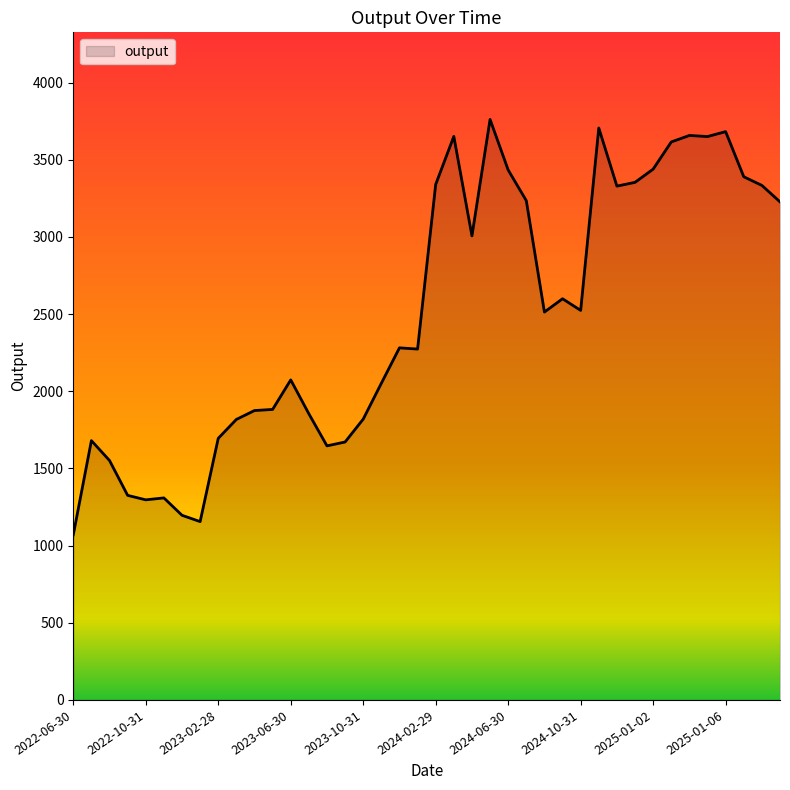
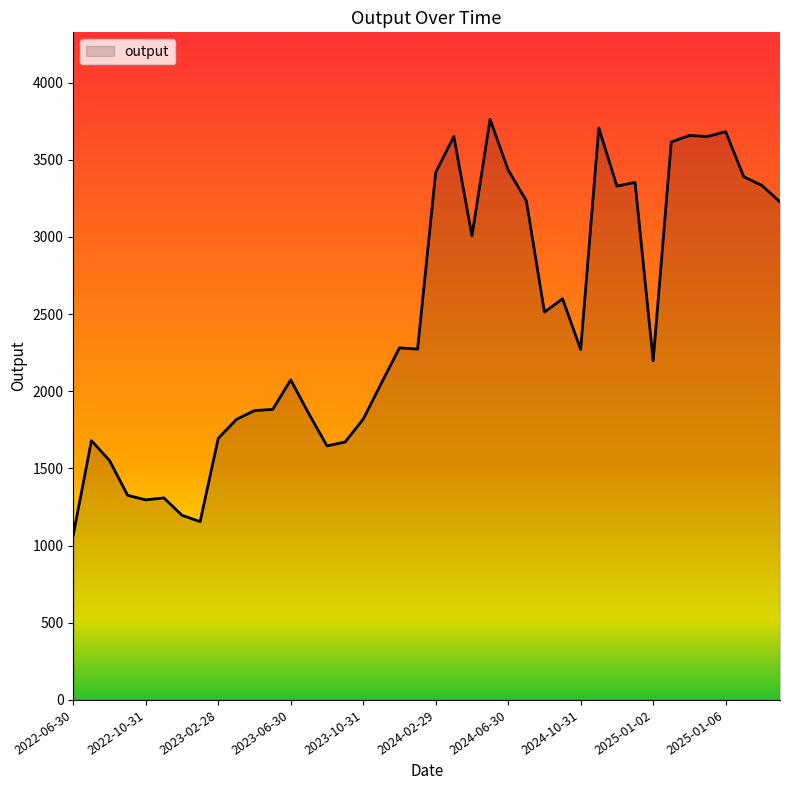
2024-02-29: 3340 -> 3420
2024-10-31: 2520 -> 2270
2025-01-02: 3440 -> 2200
